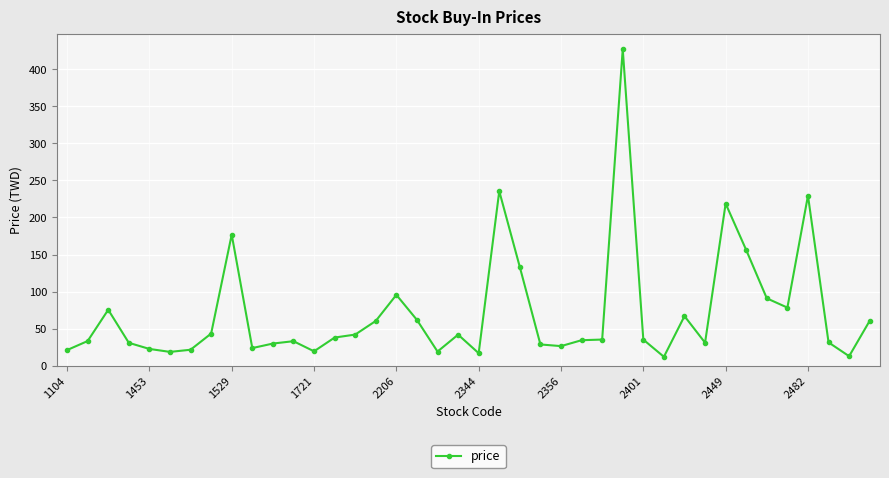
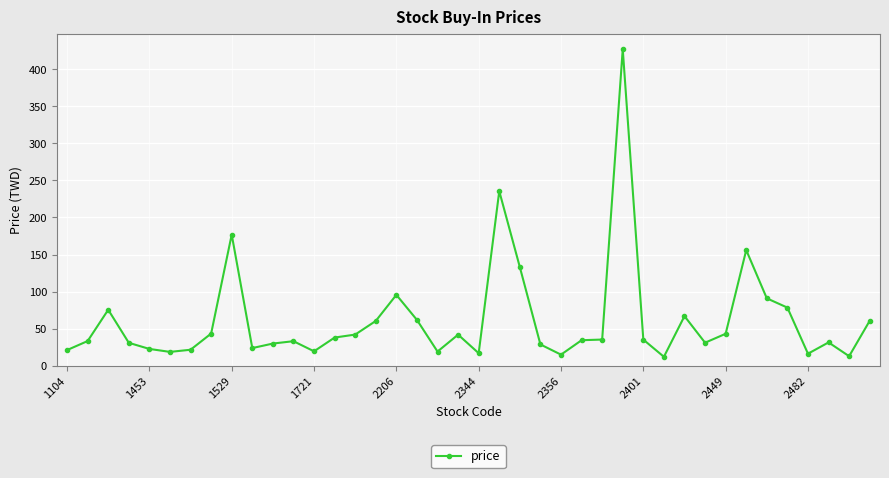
2356: 30 -> 10
2449: 220 -> 40
2482: 230 -> 20
